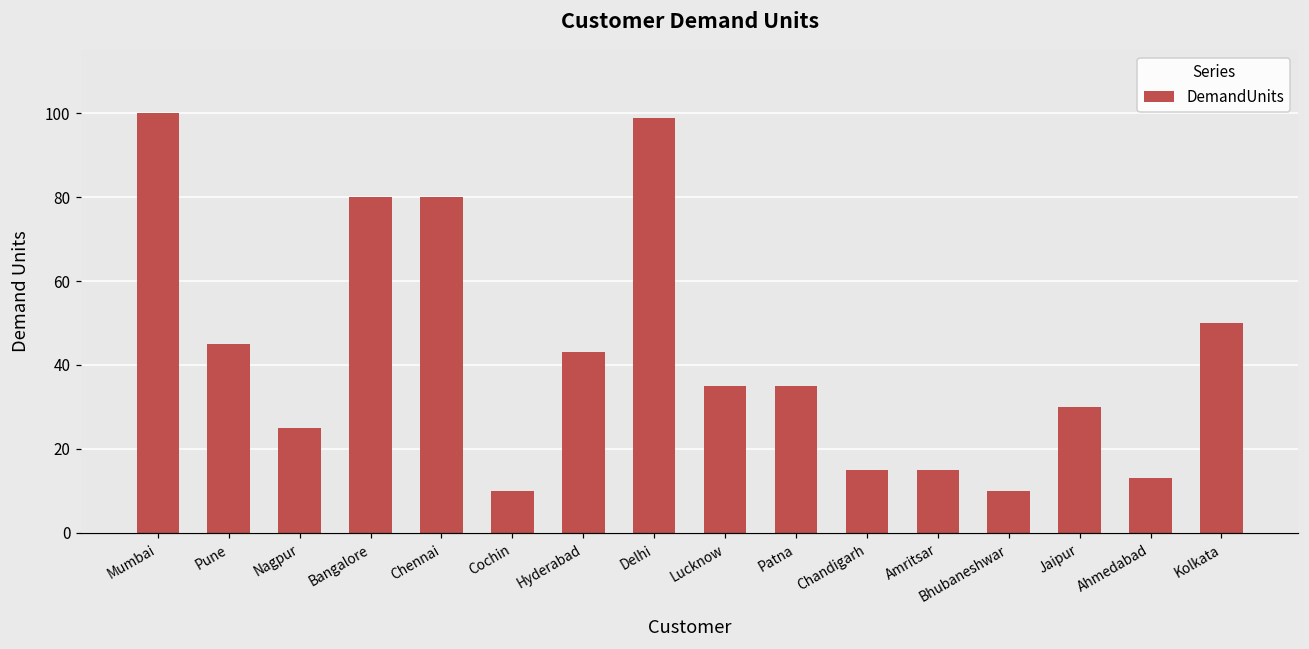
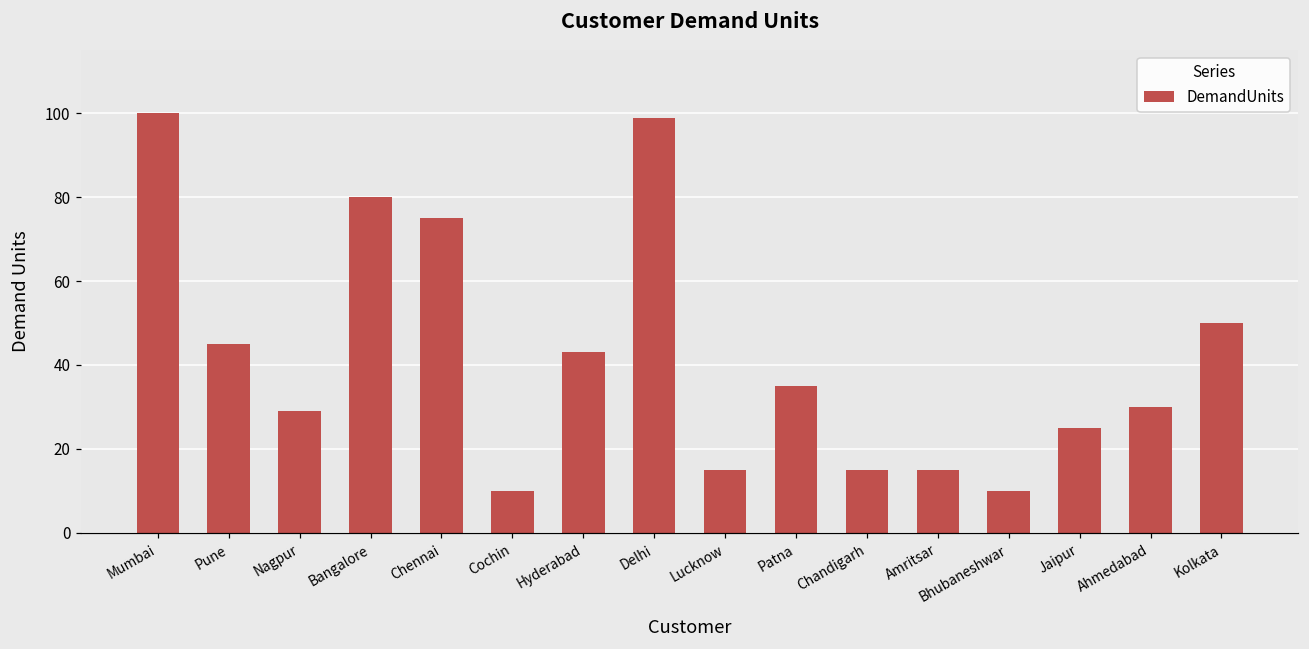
Nagpur: 25 -> 29
Chennai: 80 -> 75
Lucknow: 35 -> 15
Jaipur: 30 -> 25
Ahmedabad: 13 -> 30
